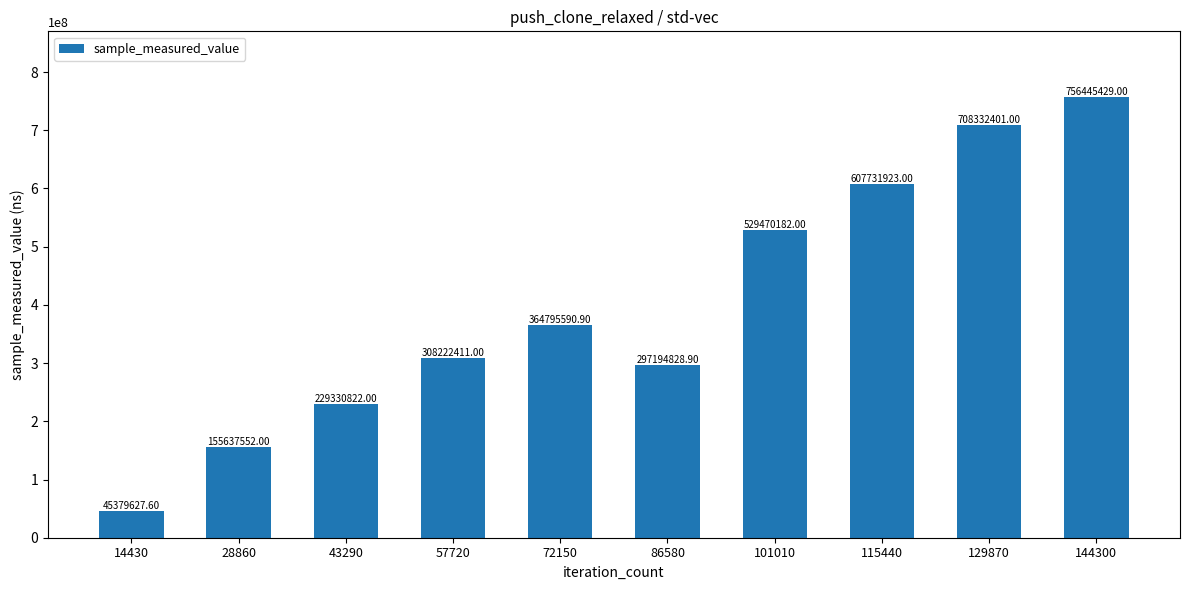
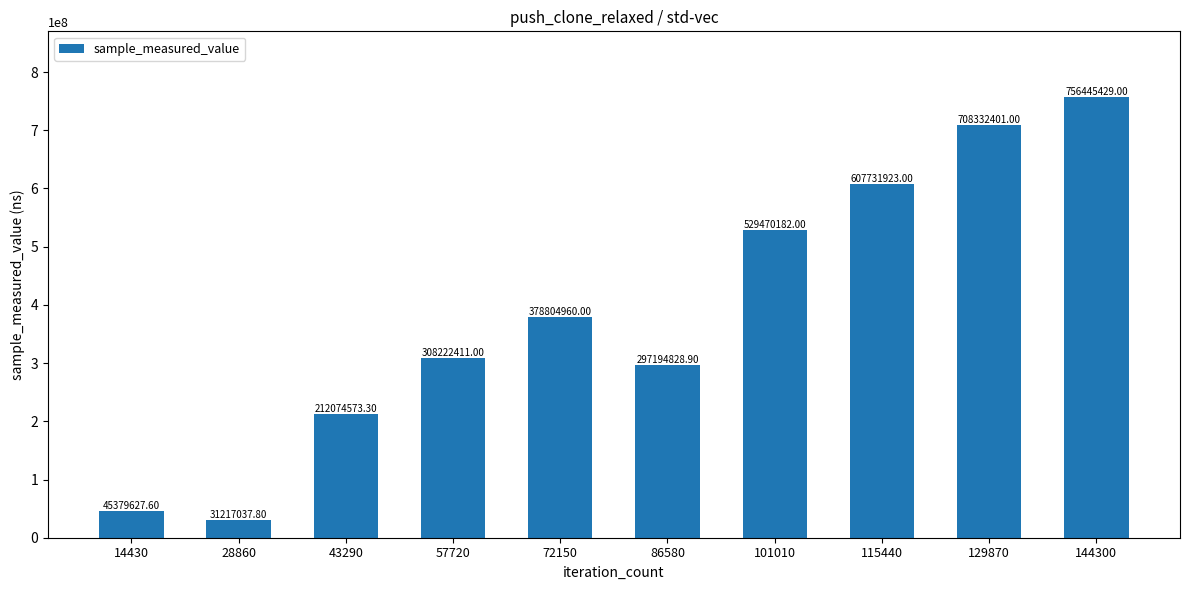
28860: 155637552.00 -> 31217037.80
43290: 229330822.00 -> 212074573.30
72150: 364795590.90 -> 378804960.00
